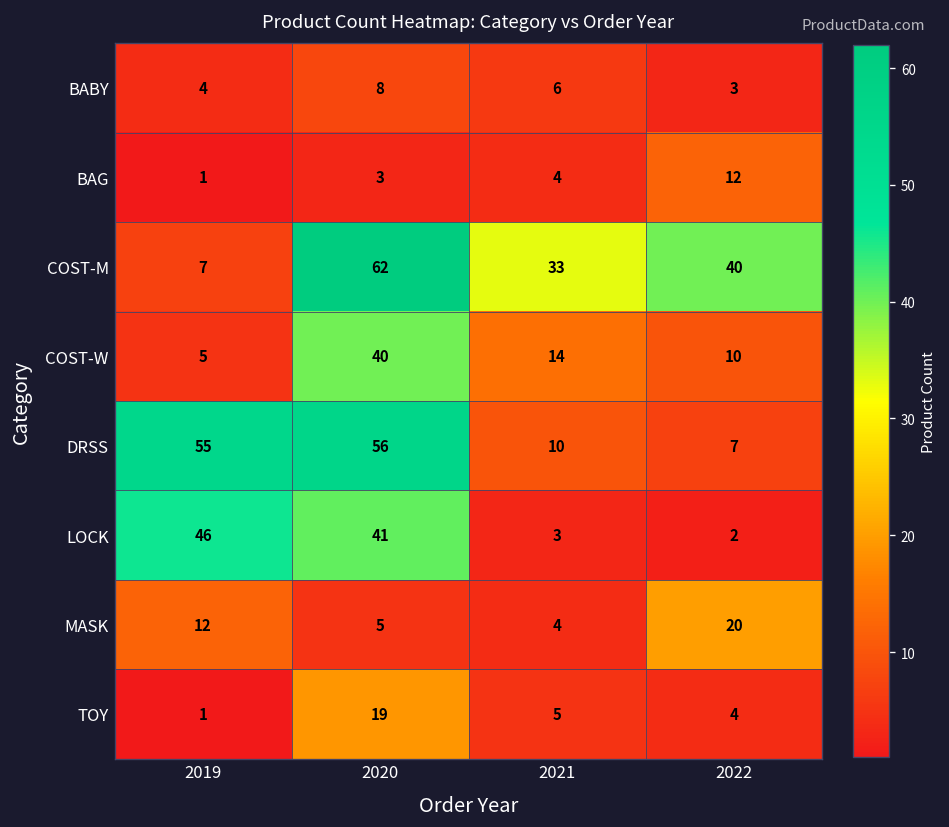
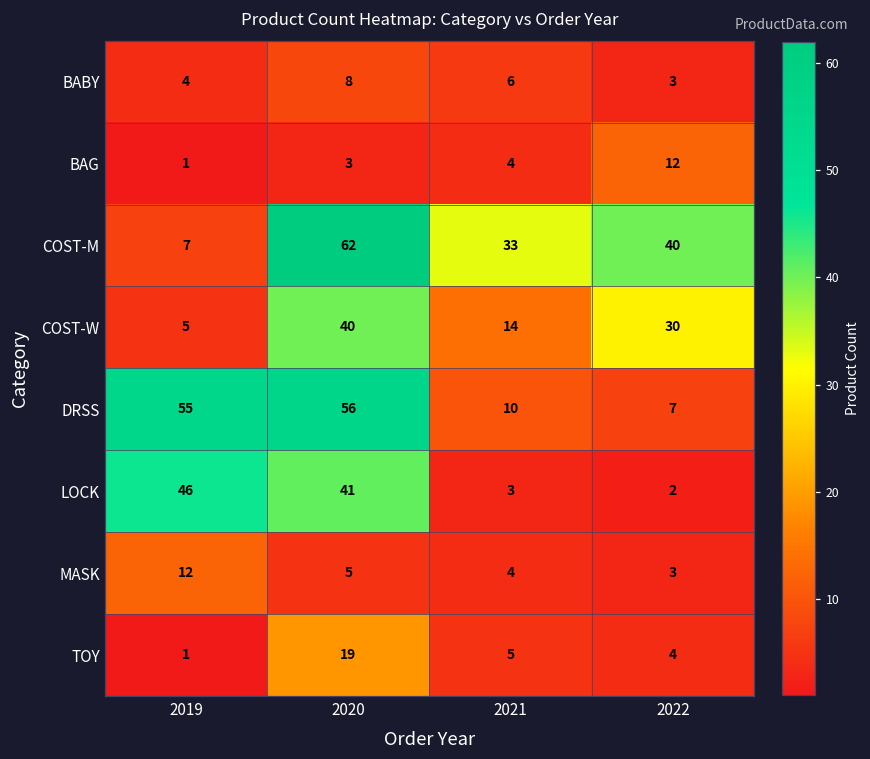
COST-W, 2022: 10 -> 30
MASK, 2022: 20 -> 3
